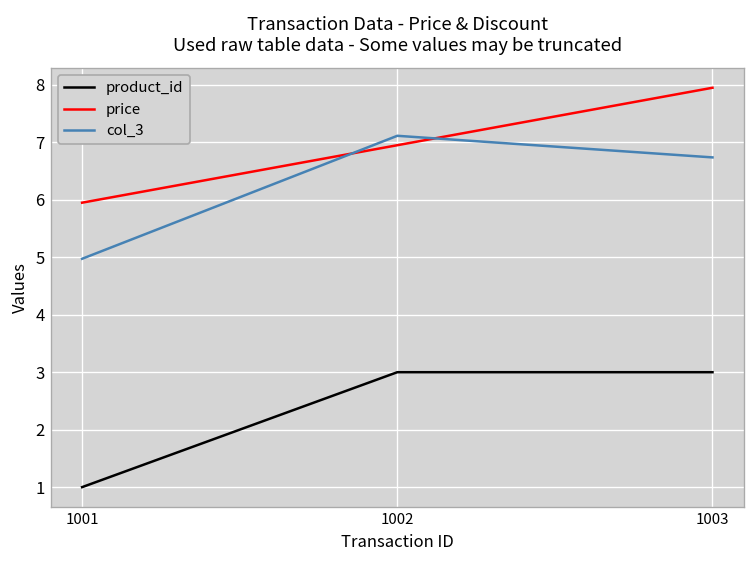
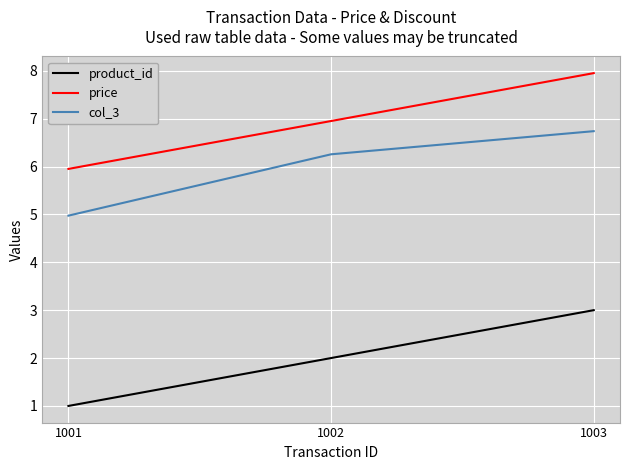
product_id, 1002: 3 -> 2
col_3, 1002: 7.1 -> 6.3
